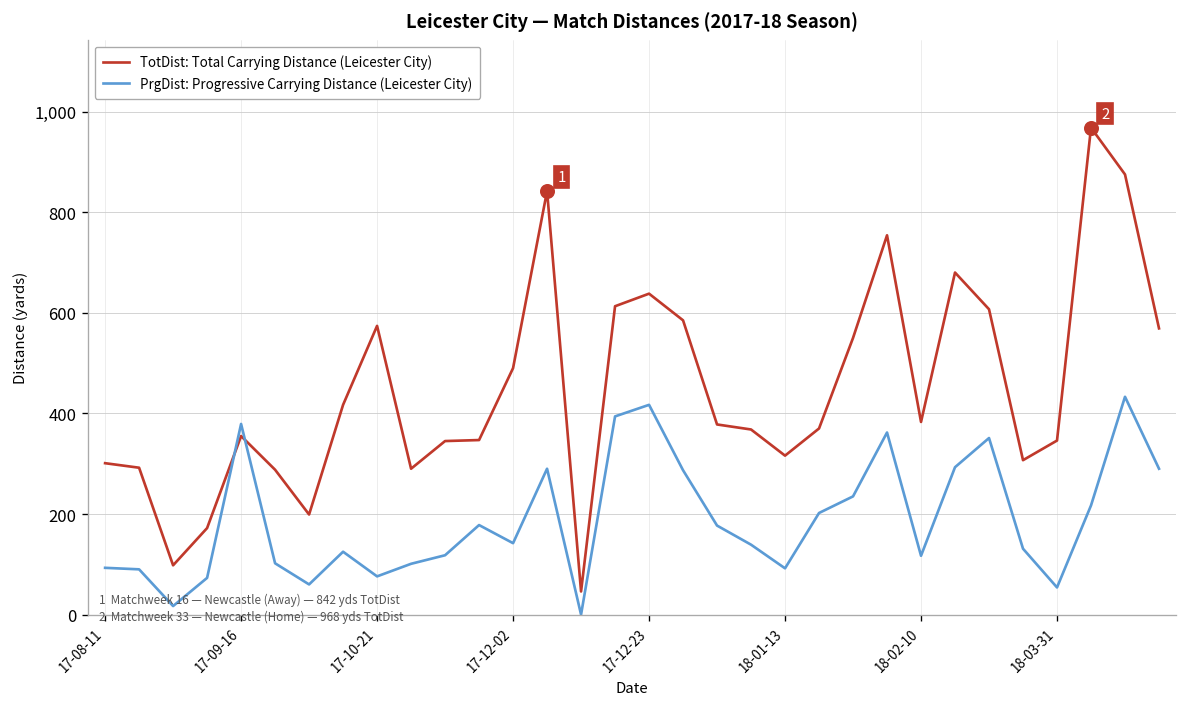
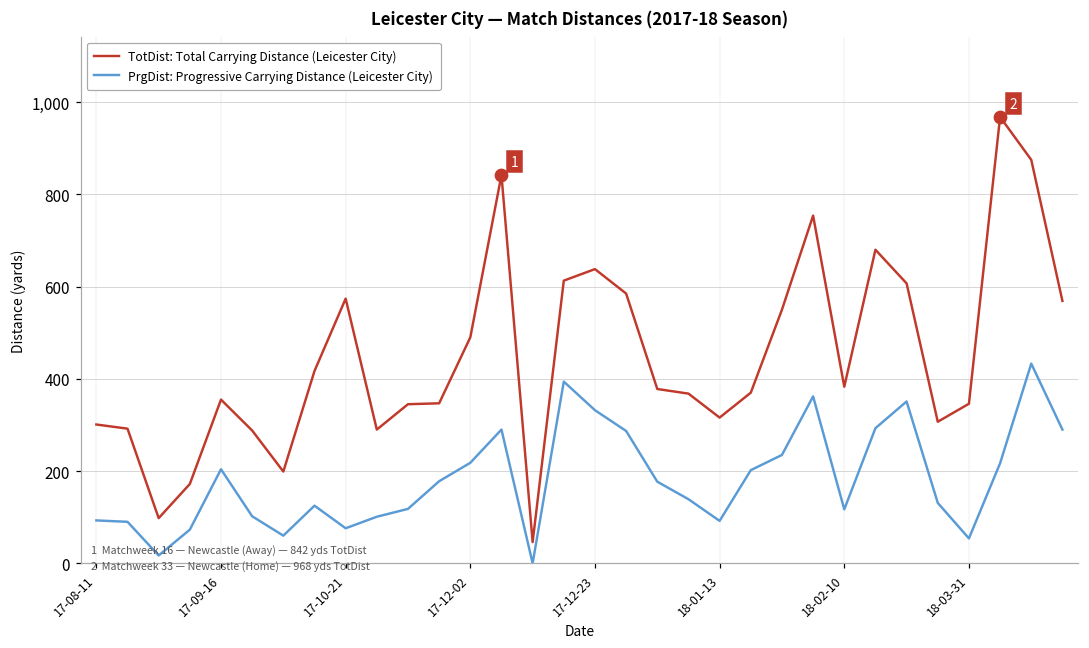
PrgDist: Progressive Carrying Distance (Leicester City), 17-09-16: 380 -> 200
PrgDist: Progressive Carrying Distance (Leicester City), 17-12-02: 140 -> 220
PrgDist: Progressive Carrying Distance (Leicester City), 17-12-23: 420 -> 330
